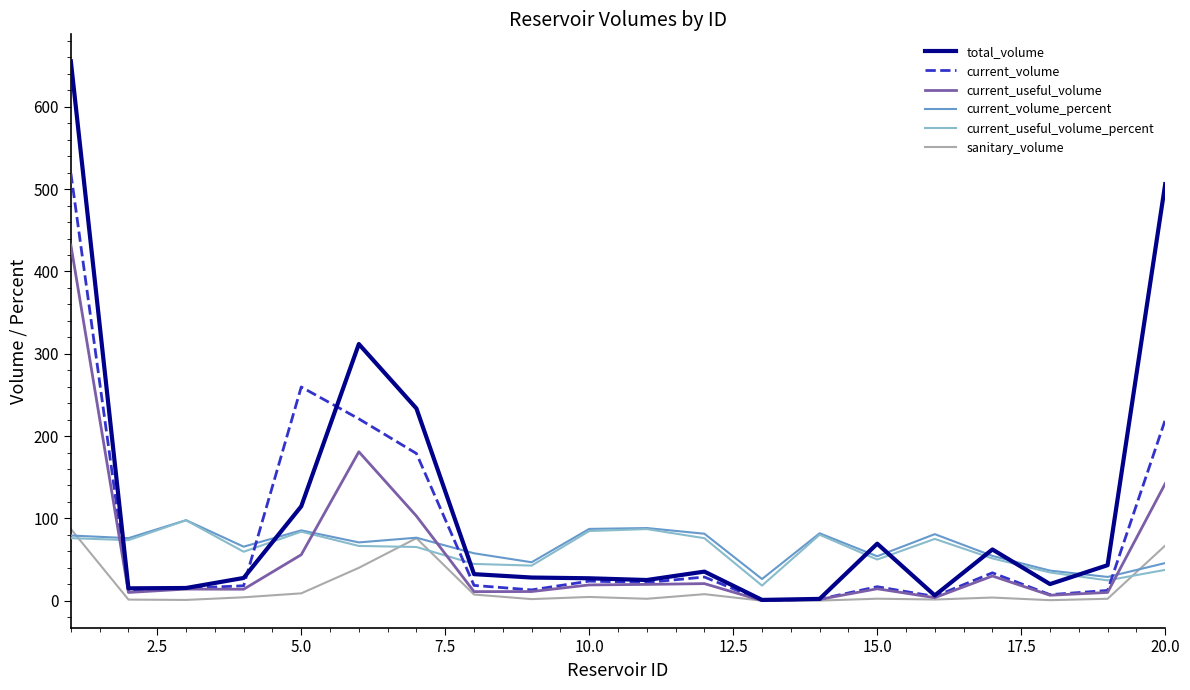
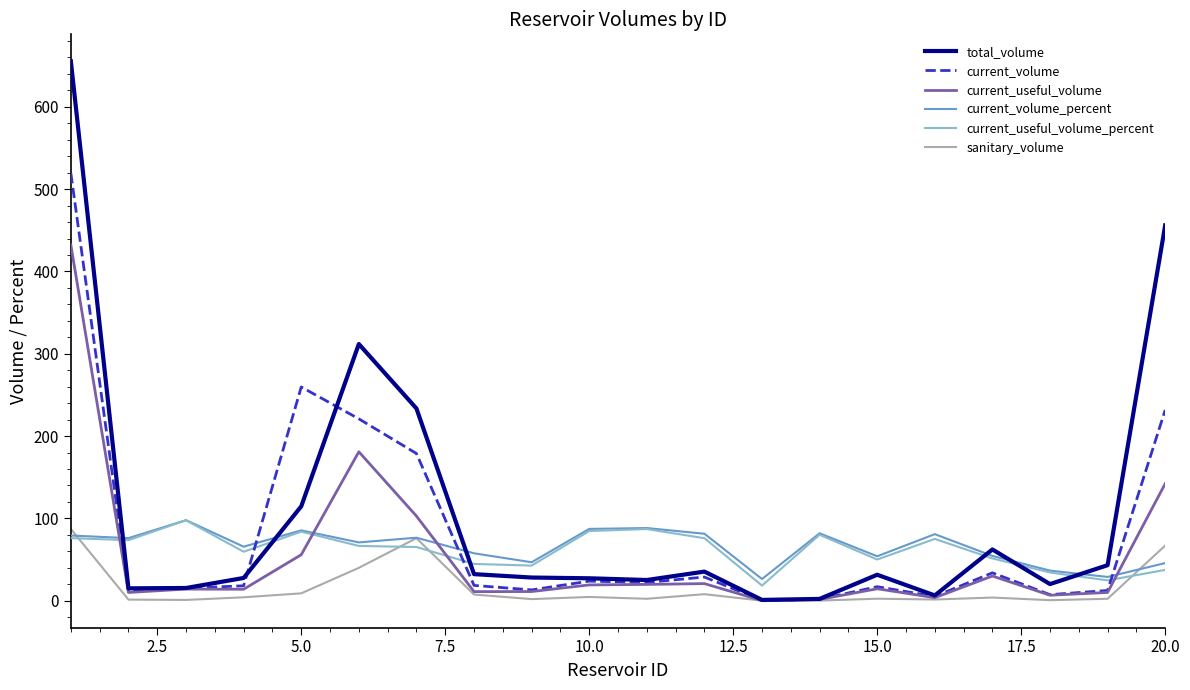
total_volume, 15.0: 70 -> 30
total_volume, 20.0: 510 -> 460
current_volume, 20.0: 220 -> 230
